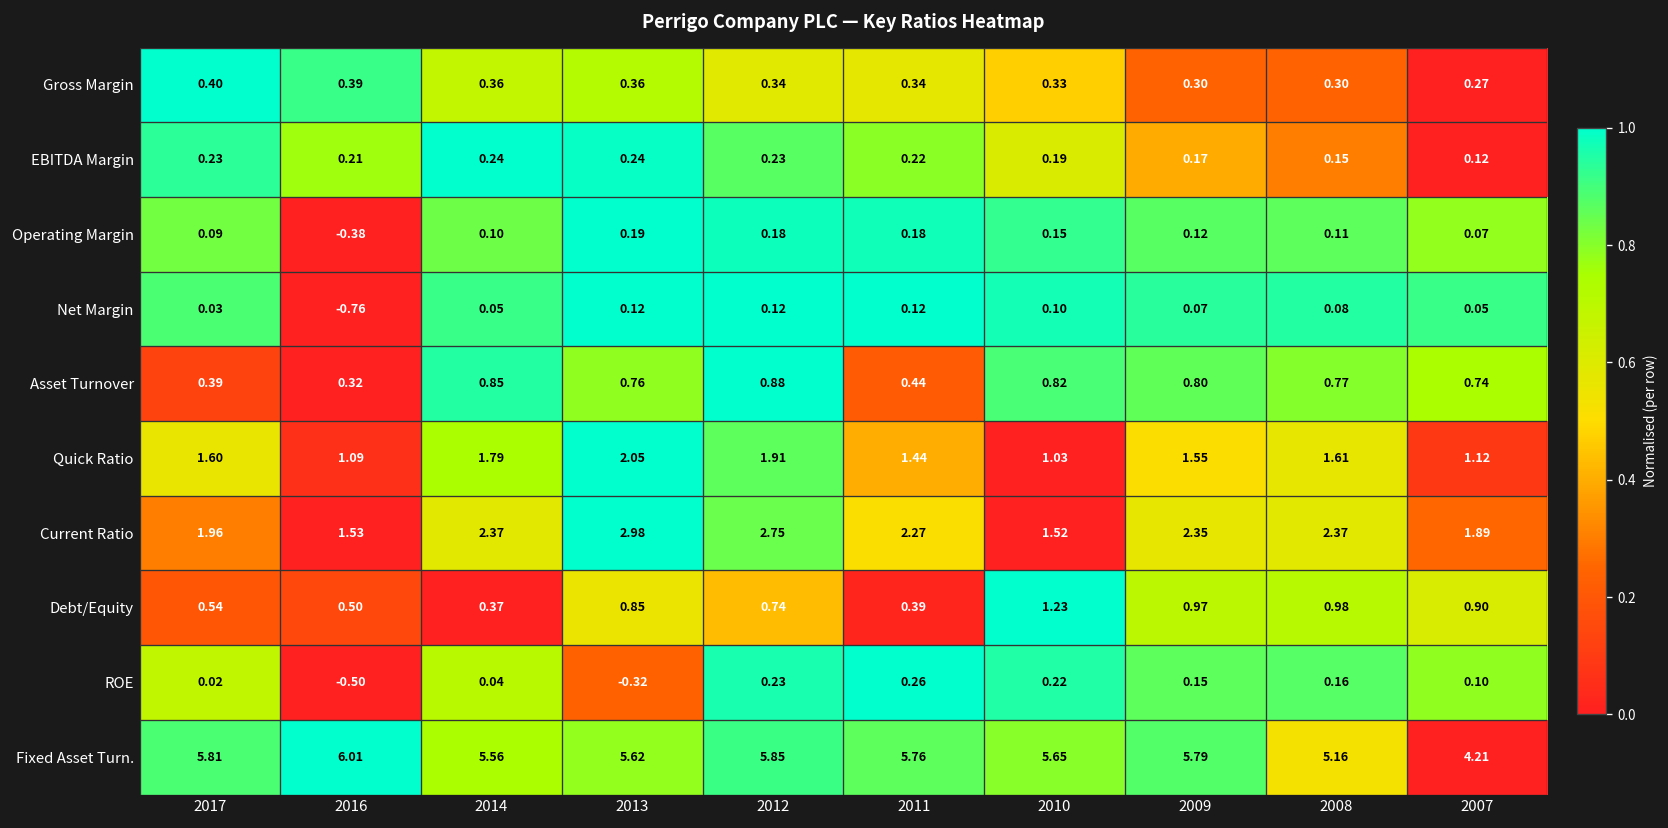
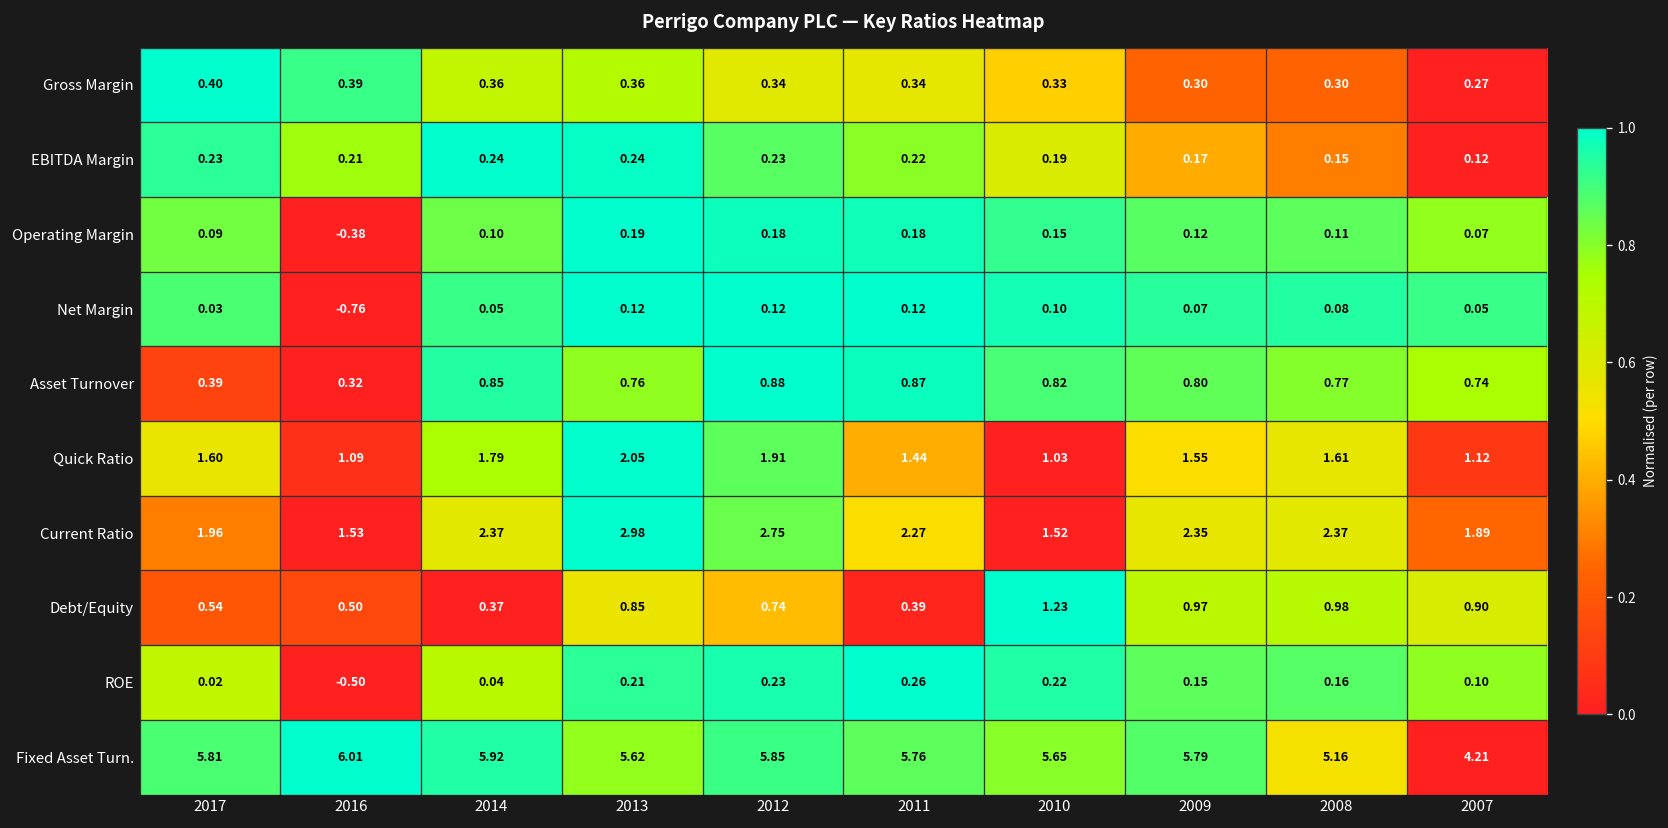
Asset Turnover, 2011: 0.44 -> 0.87
ROE, 2013: -0.32 -> 0.21
Fixed Asset Turn., 2014: 5.56 -> 5.92
